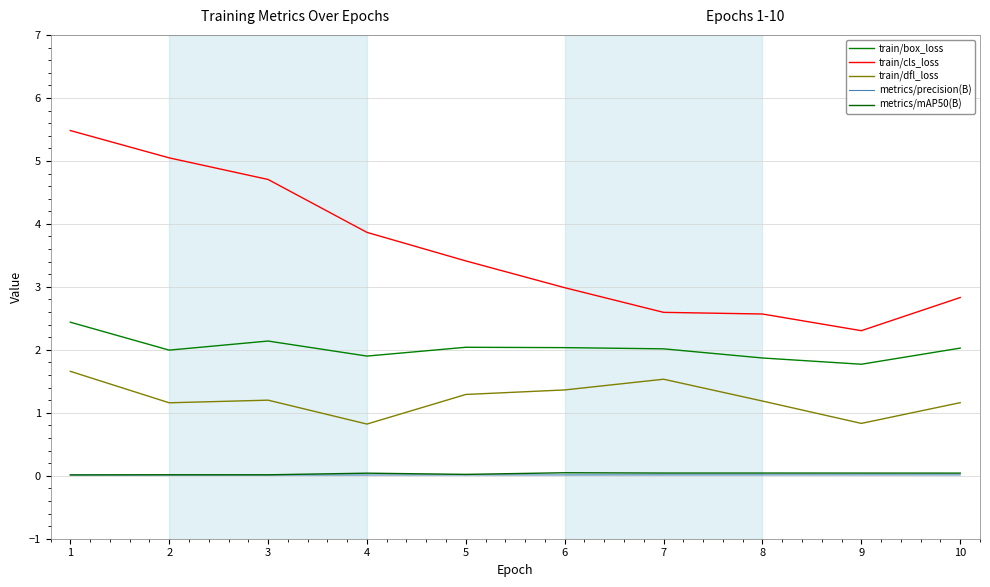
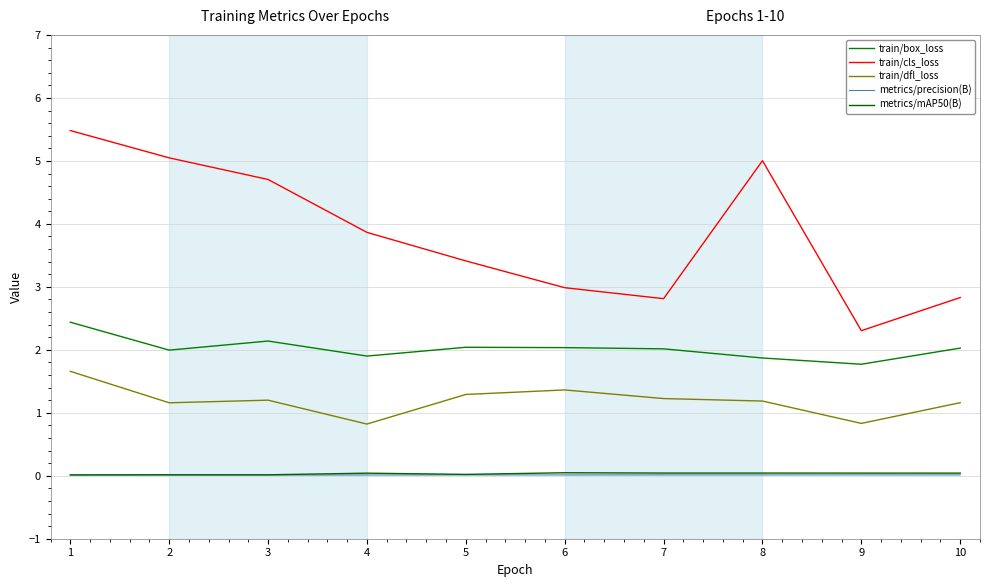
train/cls_loss, 7: 2.6 -> 2.8
train/dfl_loss, 7: 1.5 -> 1.2
train/cls_loss, 8: 2.6 -> 5.0
